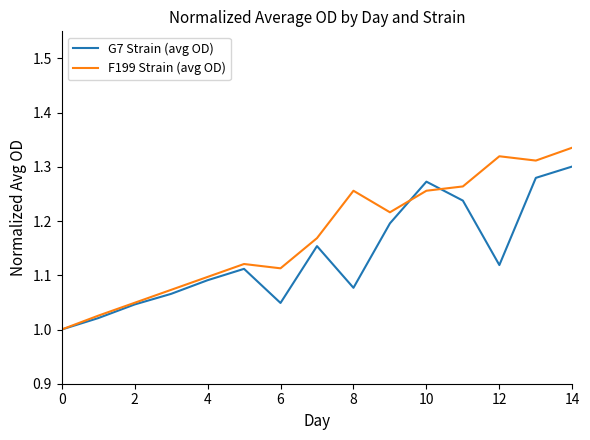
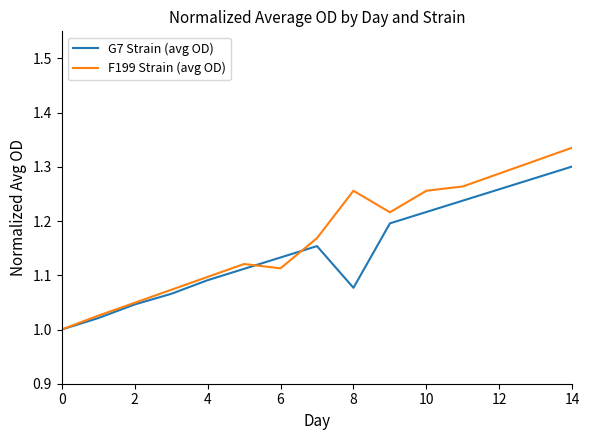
G7 Strain (avg OD), 6: 1.05 -> 1.13
G7 Strain (avg OD), 10: 1.27 -> 1.22
G7 Strain (avg OD), 12: 1.12 -> 1.26
F199 Strain (avg OD), 12: 1.32 -> 1.29
